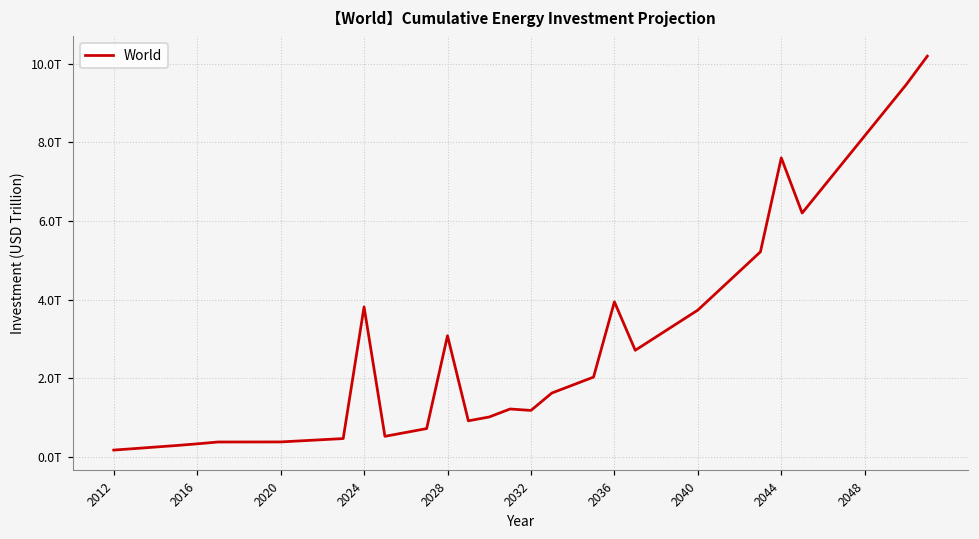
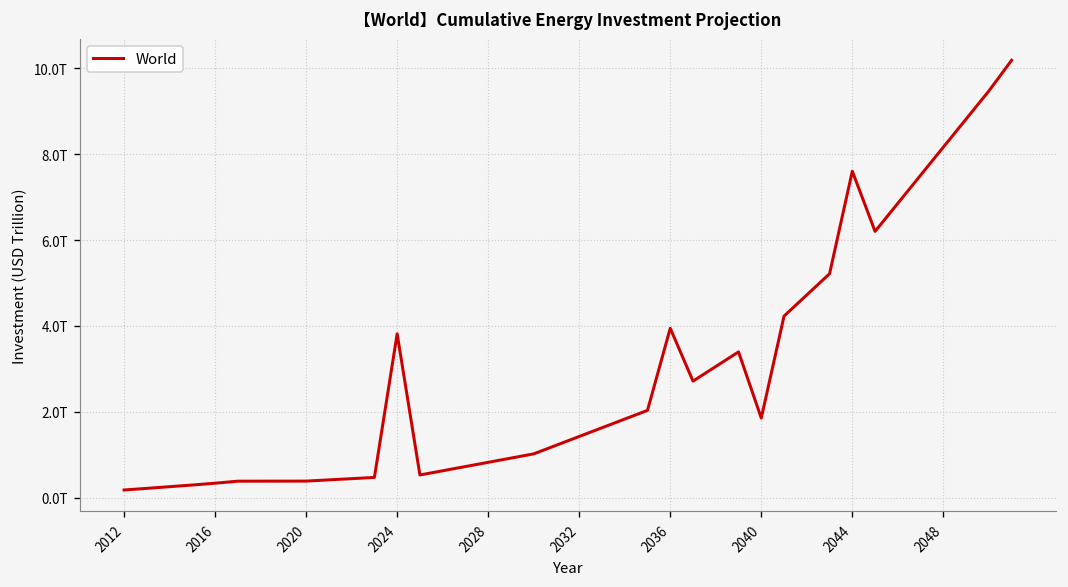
2028: 3.1T -> 0.8T
2032: 1.2T -> 1.4T
2040: 3.7T -> 1.9T
